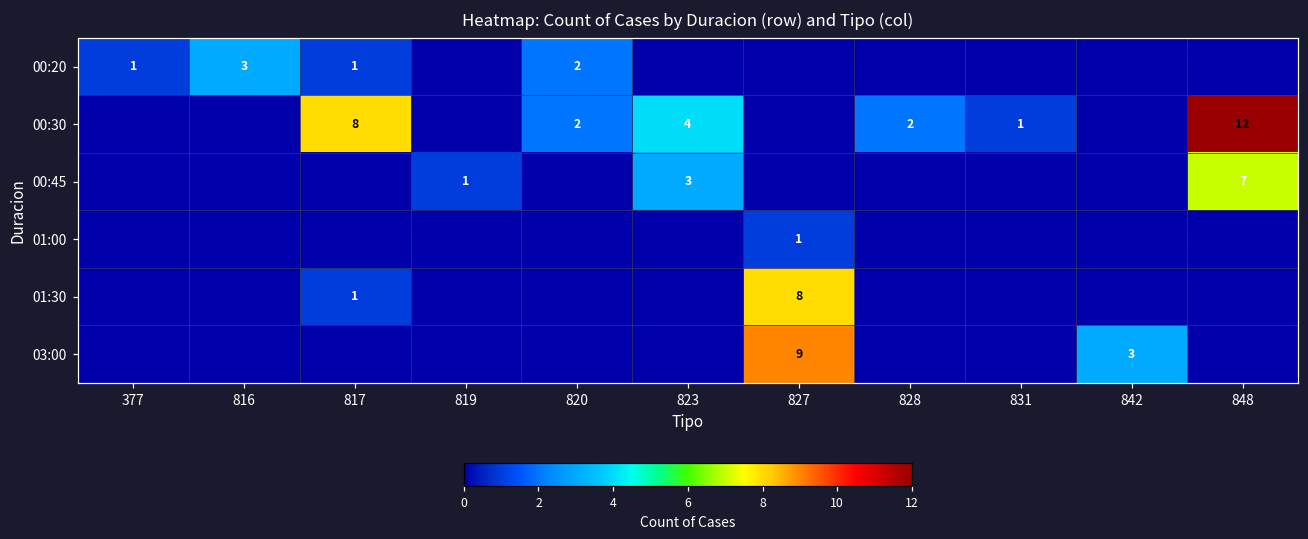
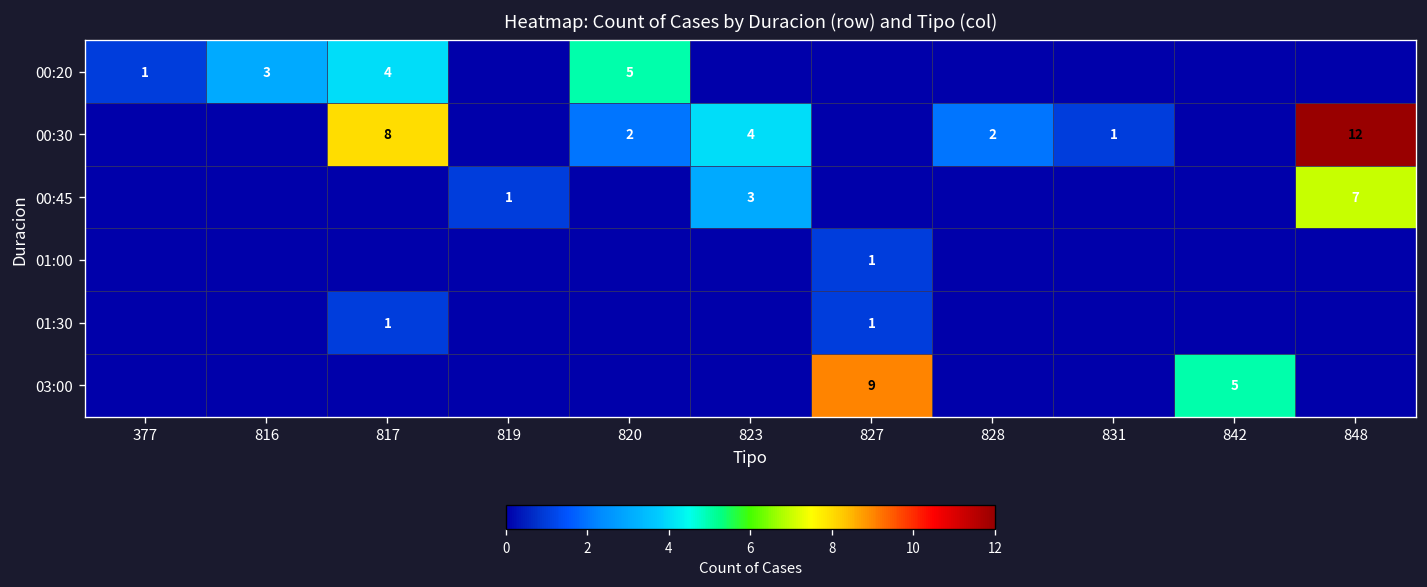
00:20, 817: 1 -> 4
00:20, 820: 2 -> 5
01:30, 827: 8 -> 1
03:00, 842: 3 -> 5
